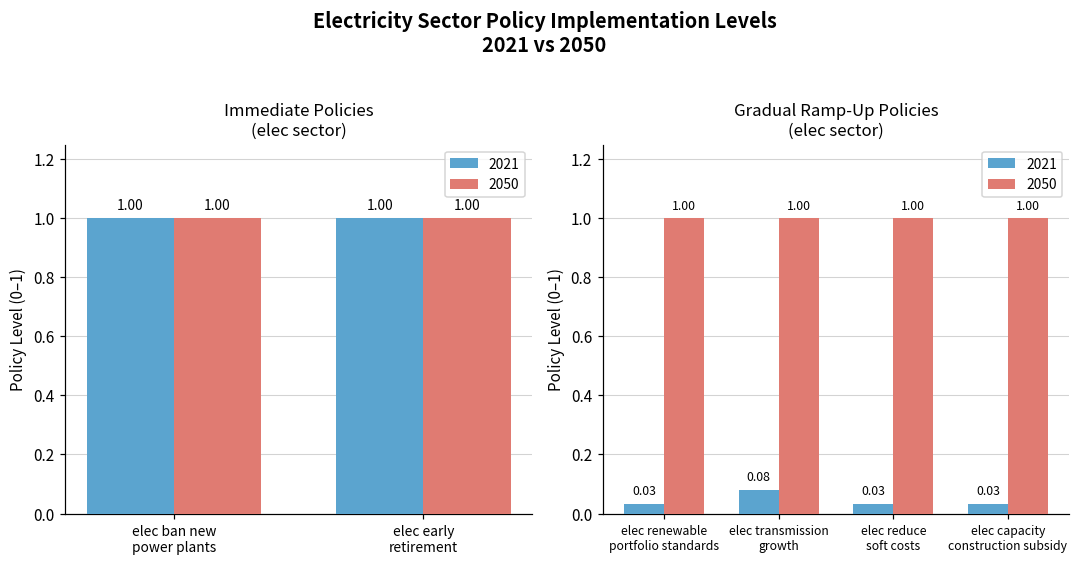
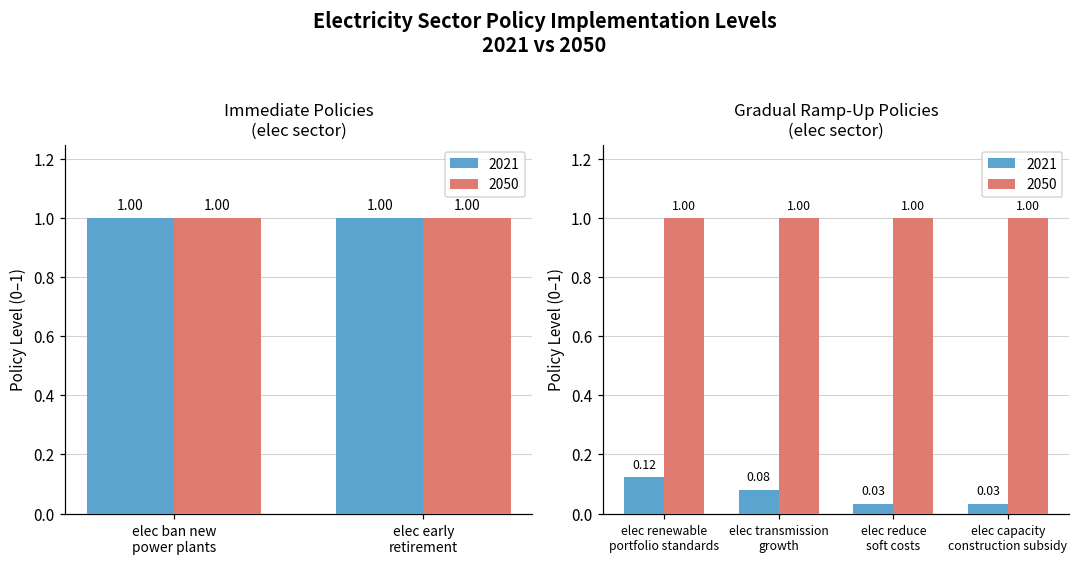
Gradual Ramp-Up Policies (elec sector), 2021, elec renewable portfolio standards: 0.03 -> 0.12
